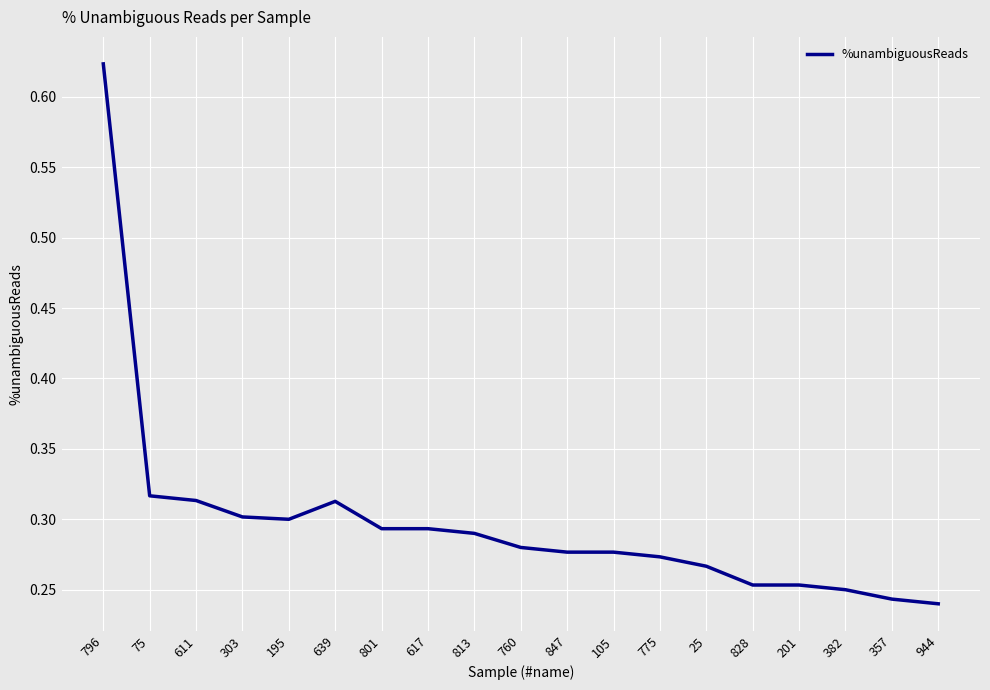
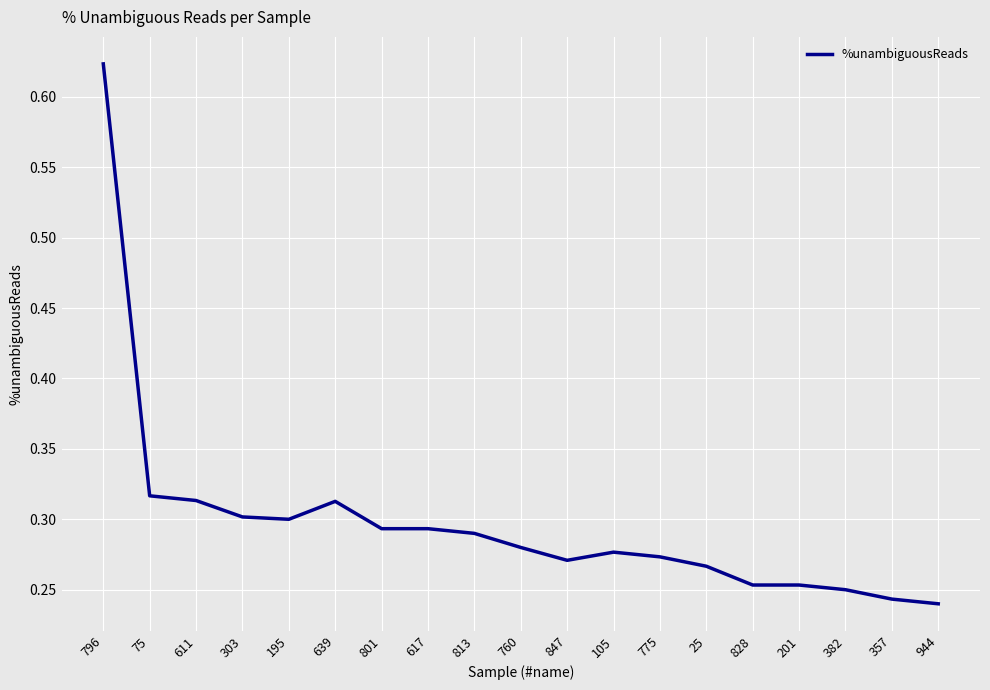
847: 0.277 -> 0.271
